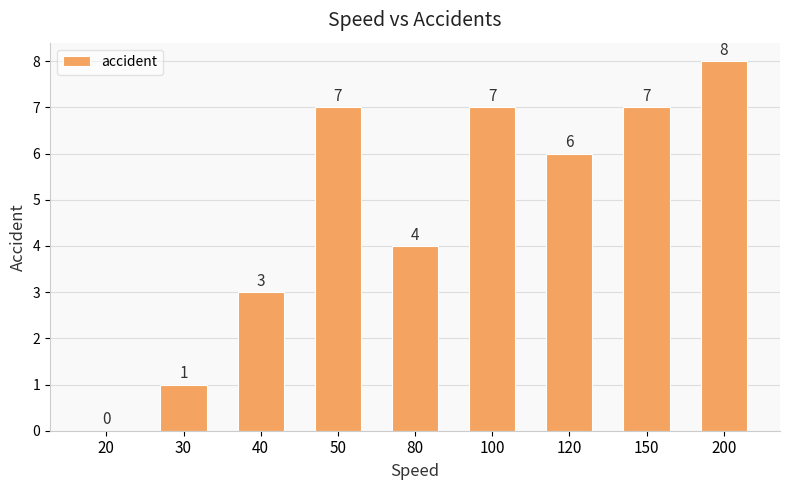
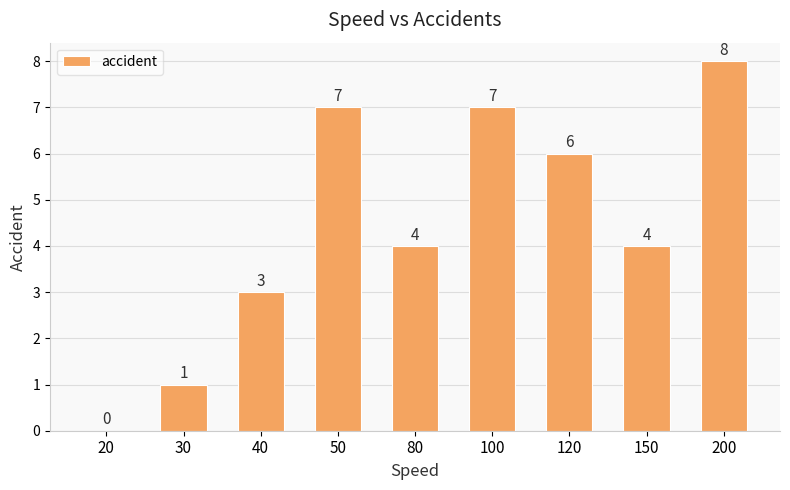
150: 7 -> 4
